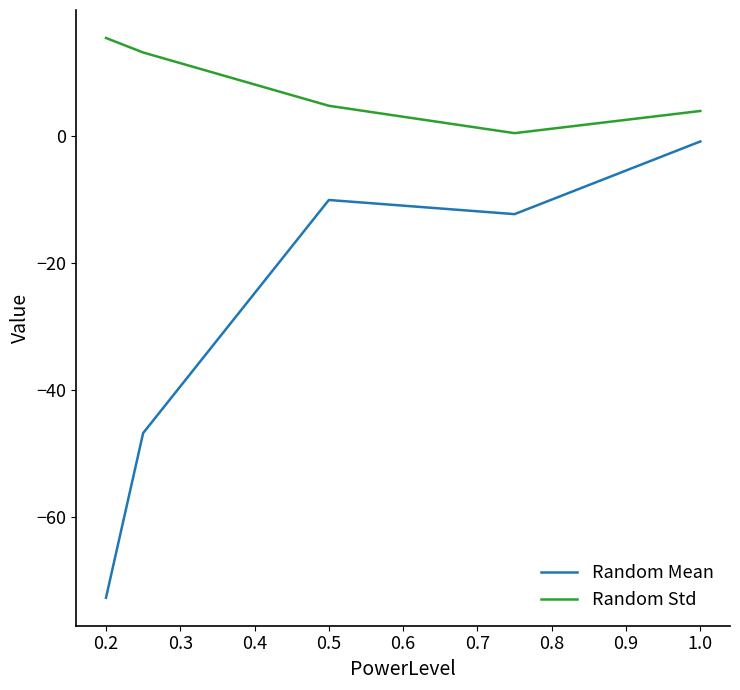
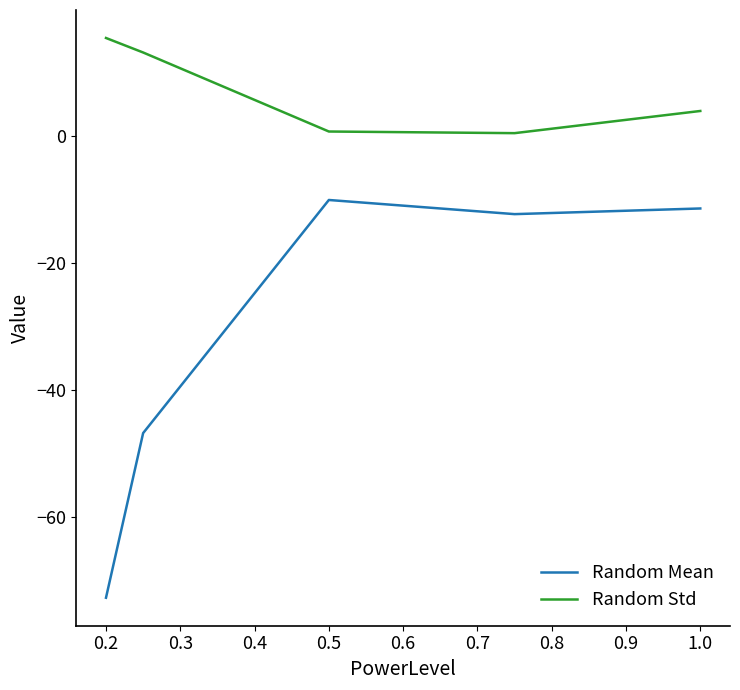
Random Std, 0.5: 5 -> 1
Random Mean, 1.0: -1 -> -11
